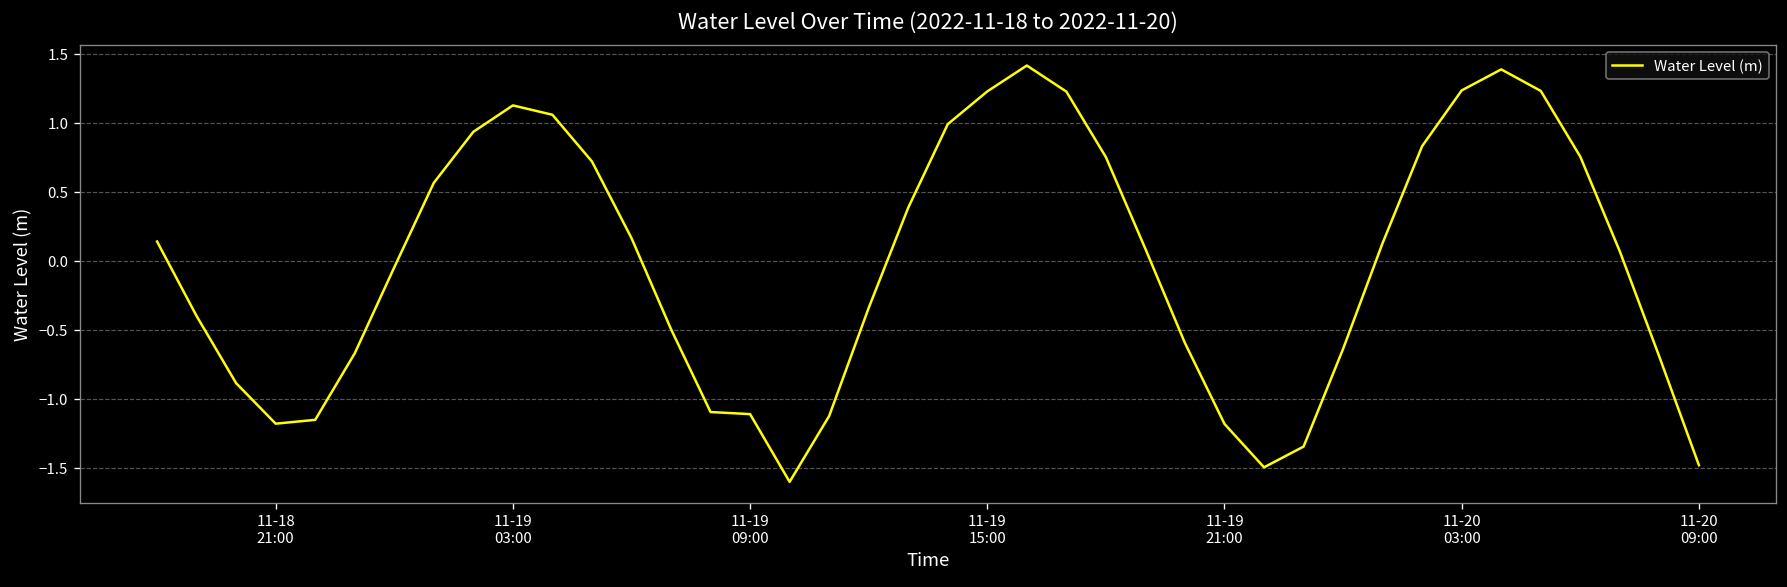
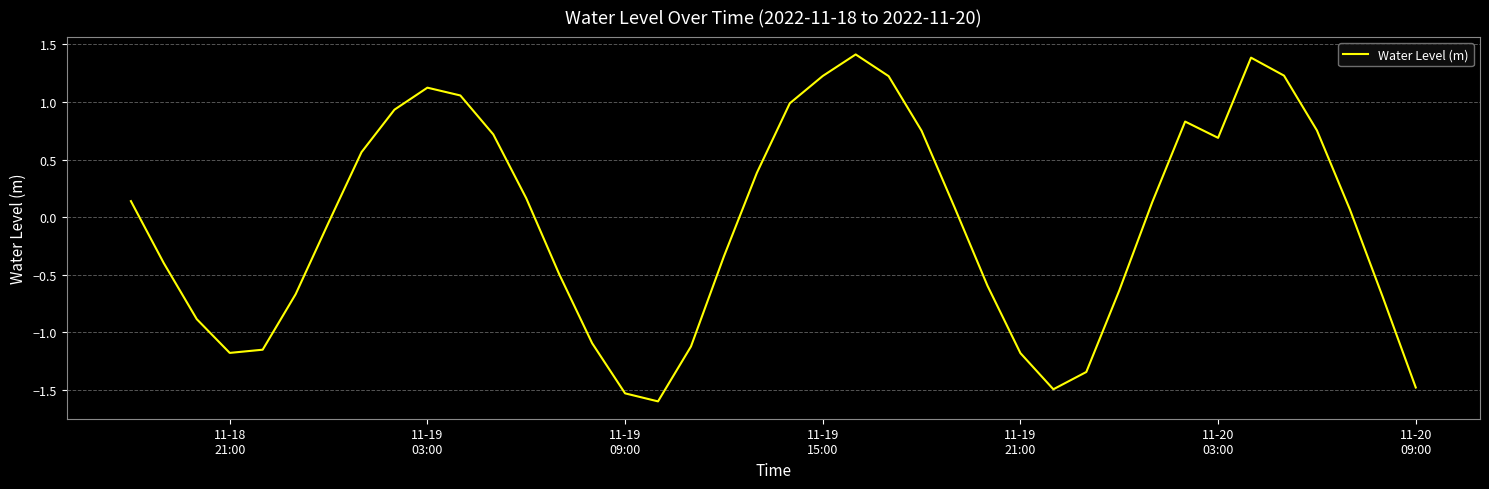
11-19 09:00: -1.11 -> -1.53
11-20 03:00: 1.23 -> 0.69
